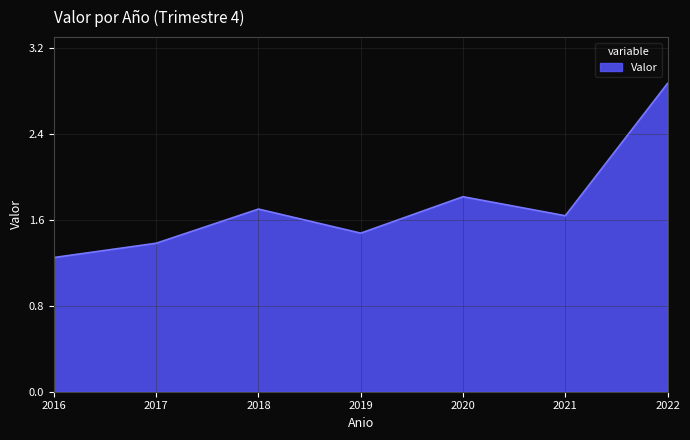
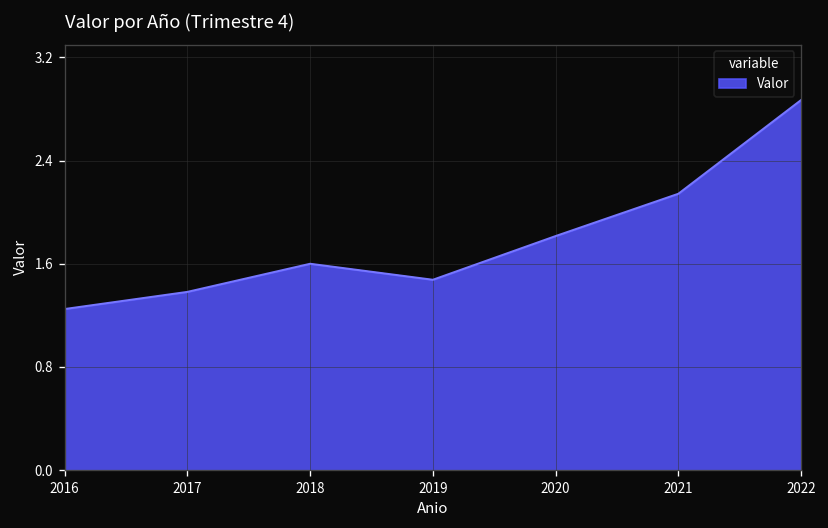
2018: 1.7 -> 1.6
2021: 1.64 -> 2.14
